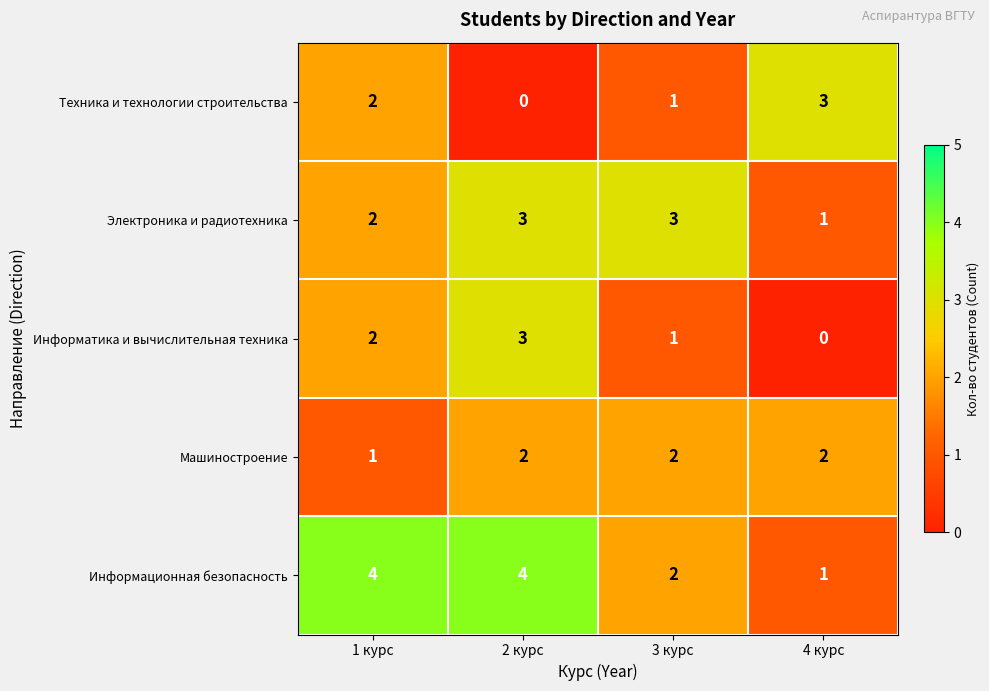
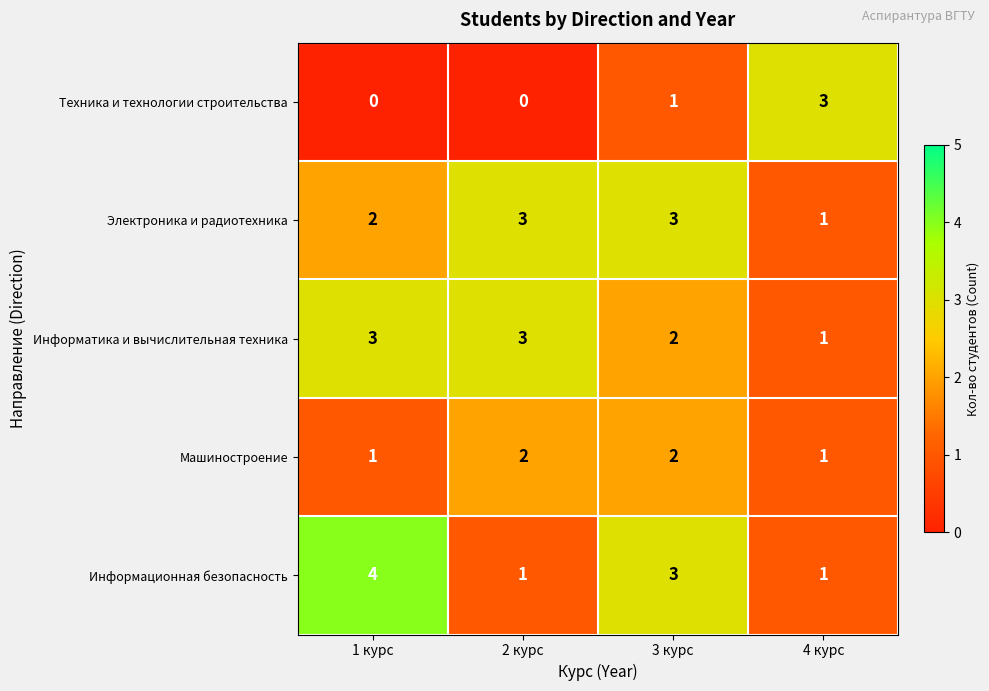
Техника и технологии строительства, 1 курс: 2 -> 0
Информатика и вычислительная техника, 1 курс: 2 -> 3
Информатика и вычислительная техника, 3 курс: 1 -> 2
Информатика и вычислительная техника, 4 курс: 0 -> 1
Машиностроение, 4 курс: 2 -> 1
Информационная безопасность, 2 курс: 4 -> 1
Информационная безопасность, 3 курс: 2 -> 3
